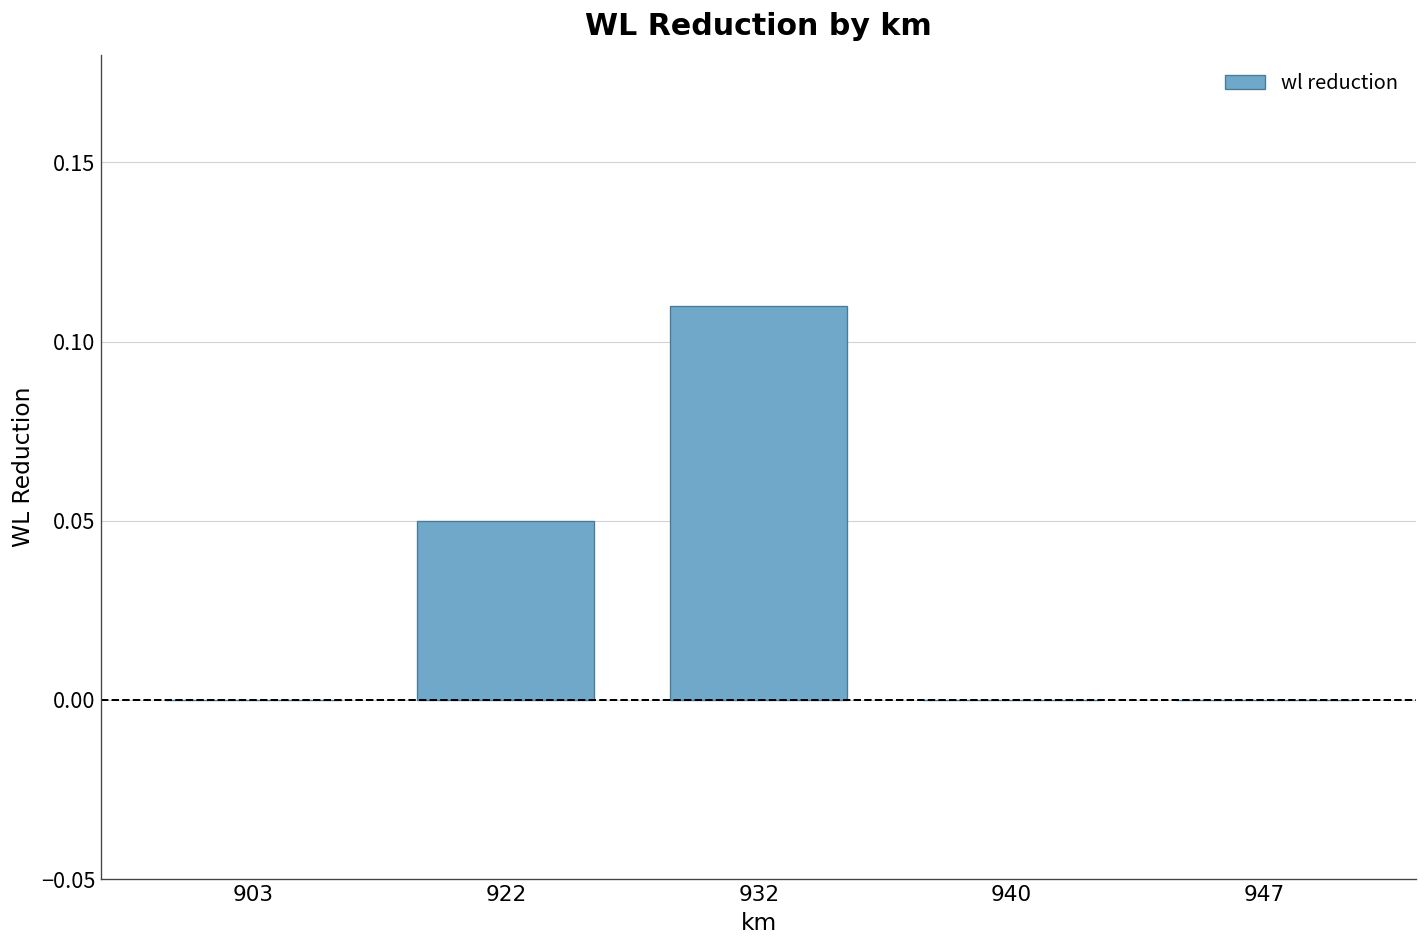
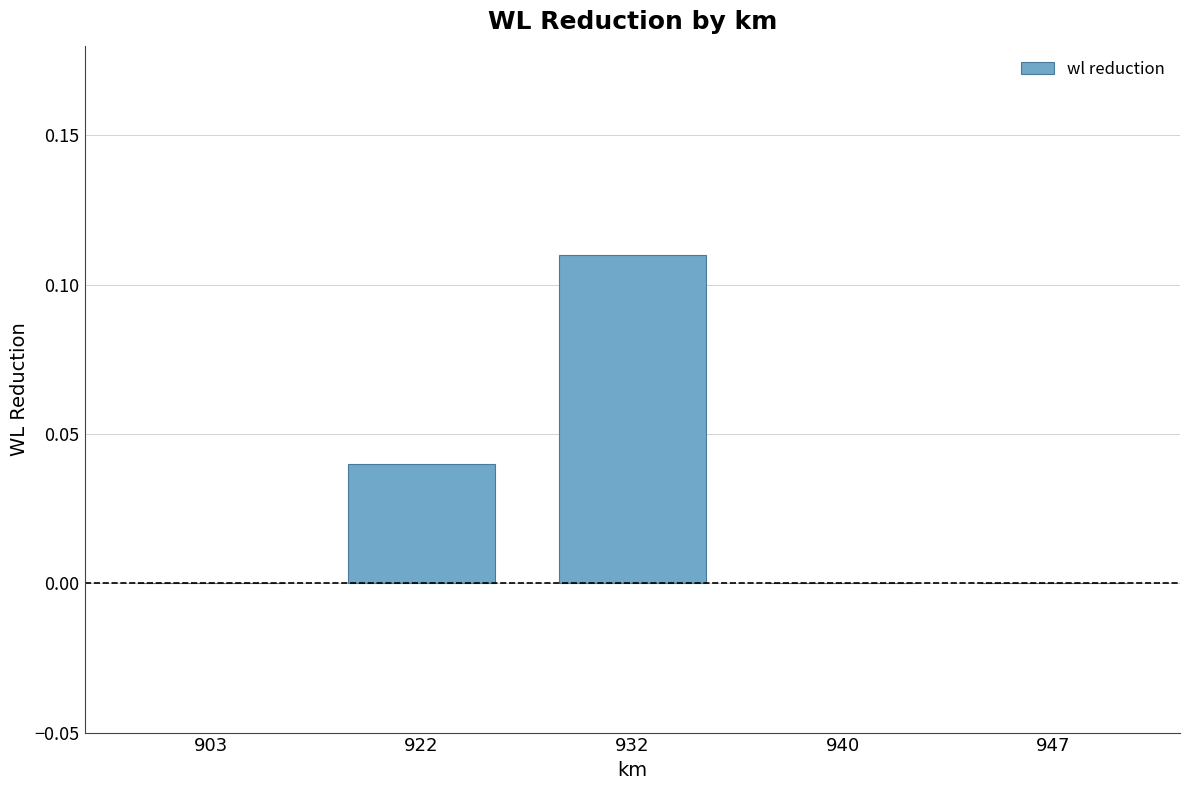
922: 0.05 -> 0.04
